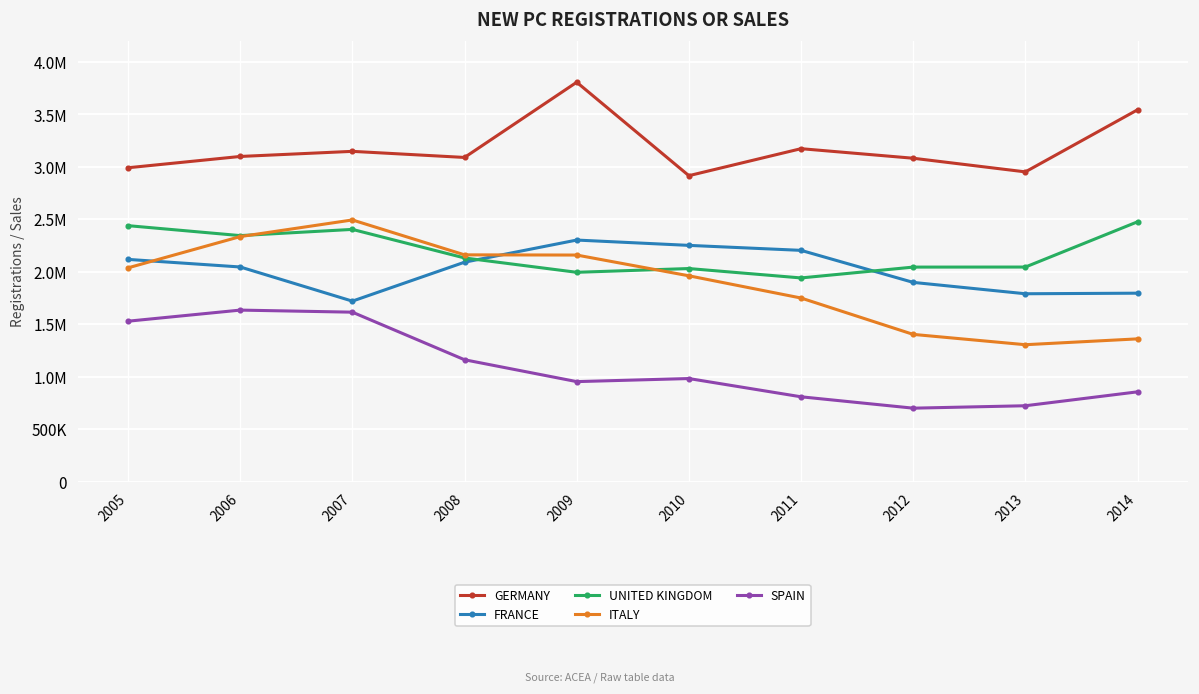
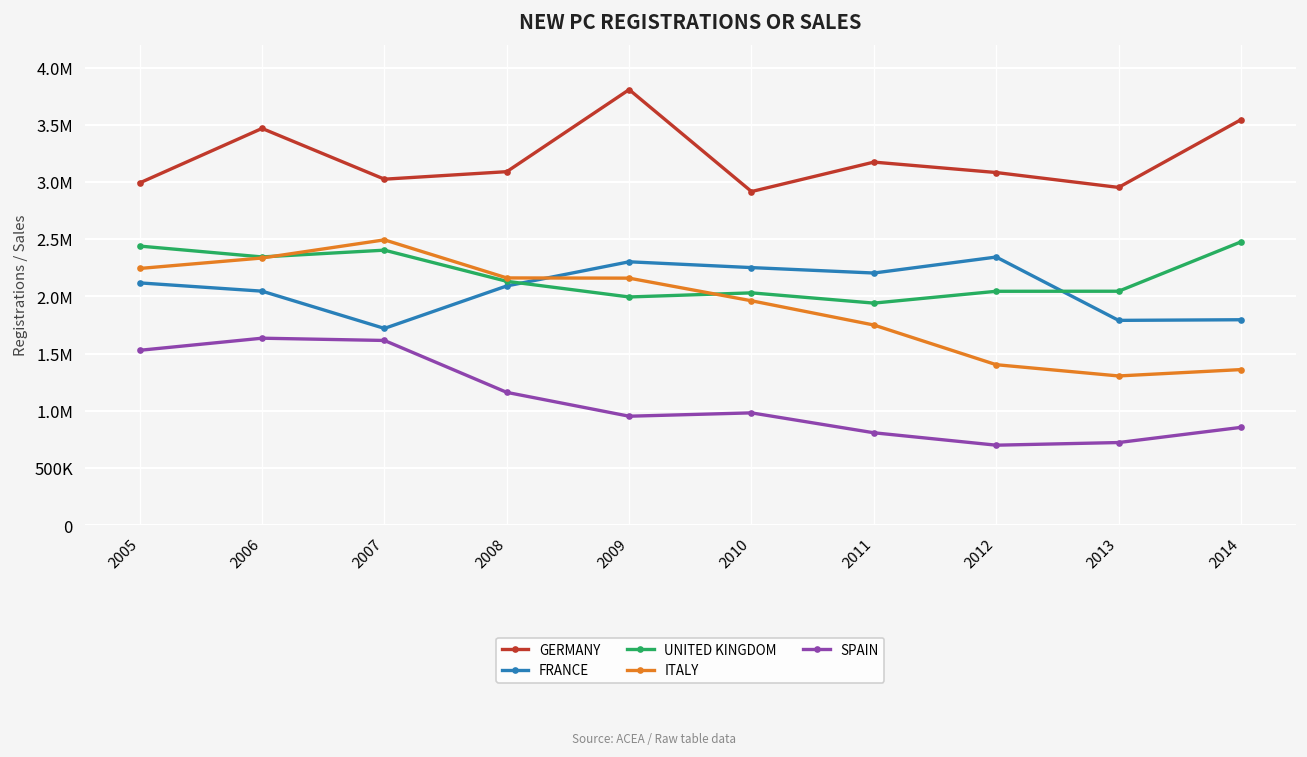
ITALY, 2005: 2000000 -> 2200000
GERMANY, 2006: 3100000 -> 3500000
GERMANY, 2007: 3100000 -> 3000000
FRANCE, 2012: 1900000 -> 2300000
